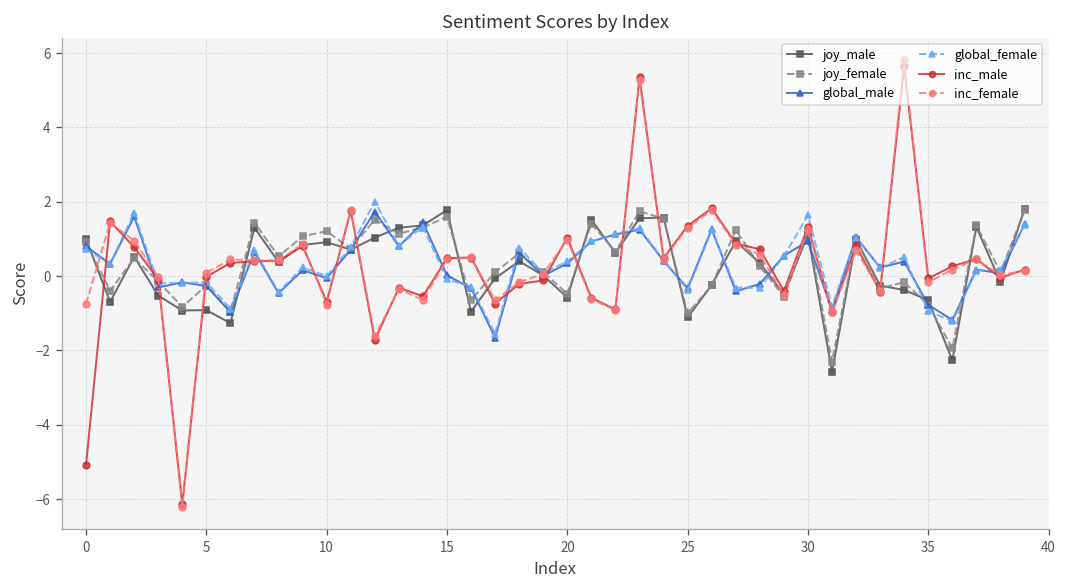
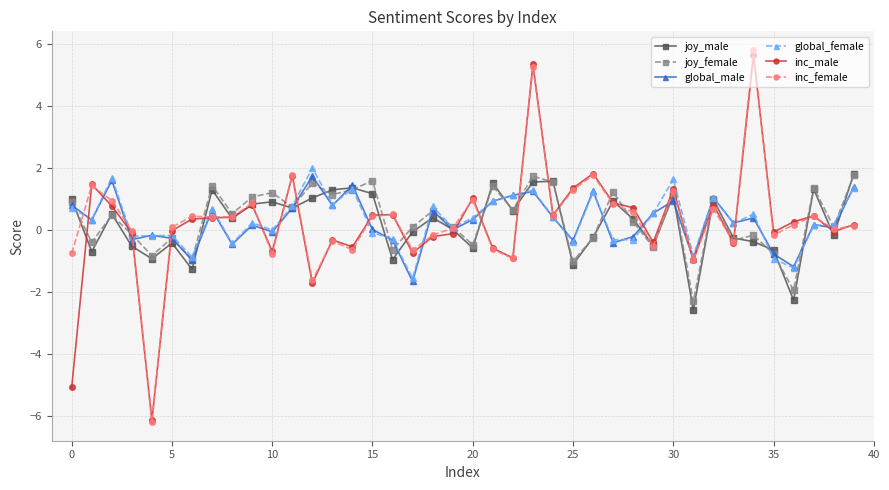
joy_male, 5: -0.9 -> -0.4
joy_male, 15: 1.8 -> 1.2
